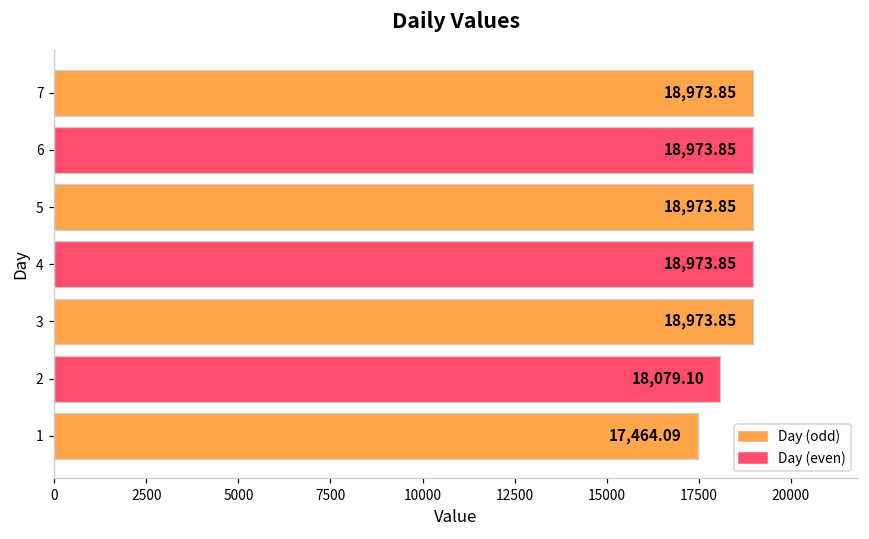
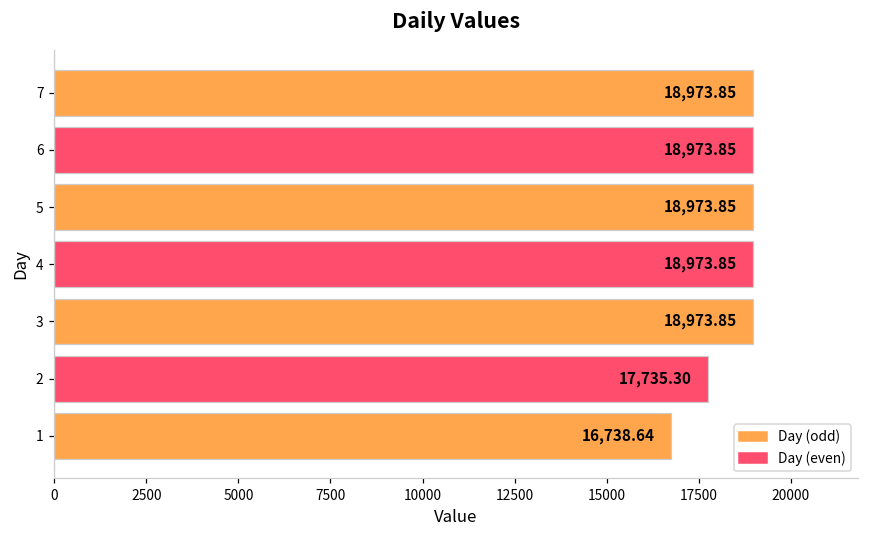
2: 18,079.10 -> 17,735.30
1: 17,464.09 -> 16,738.64
